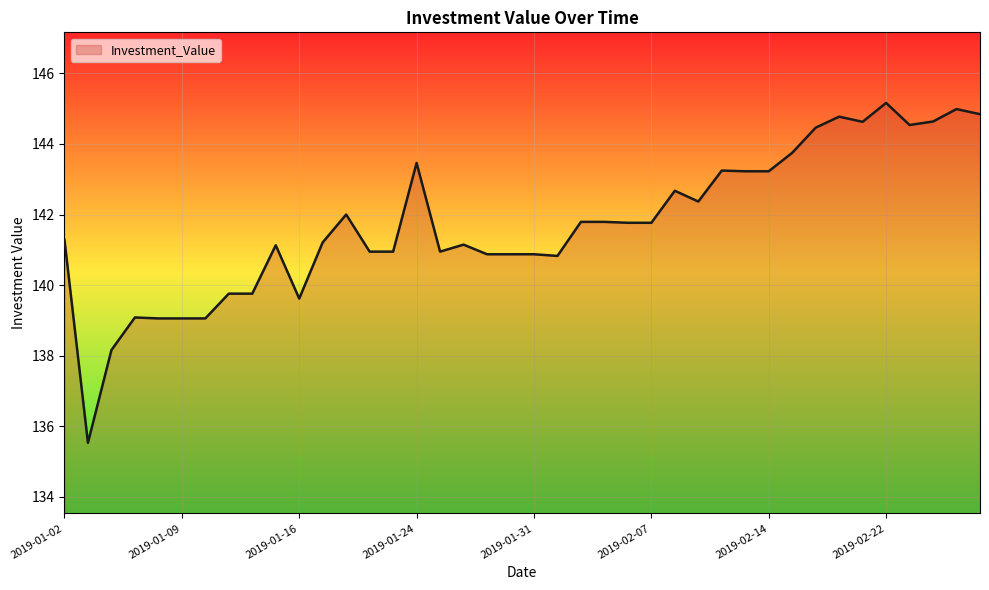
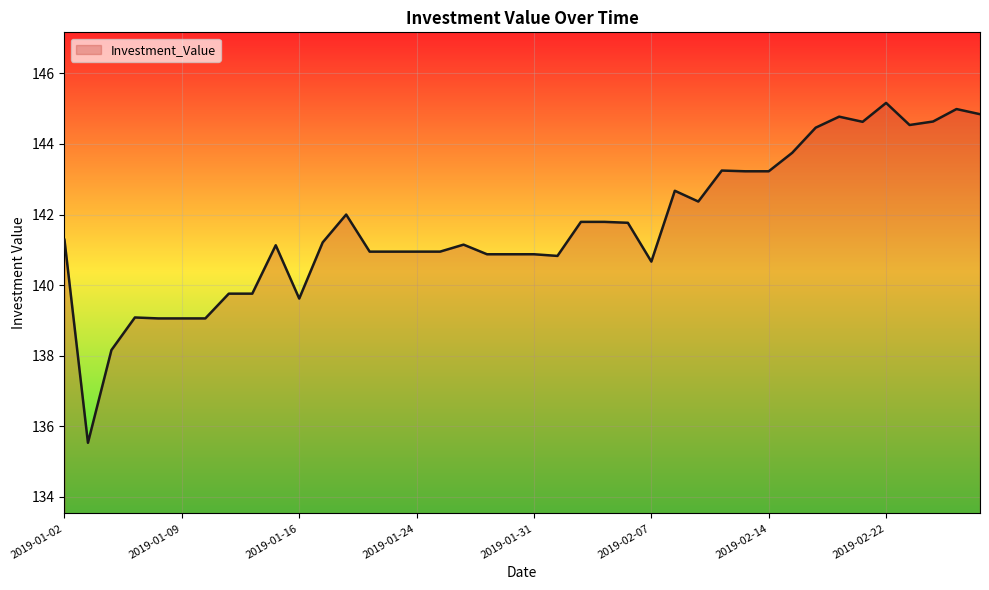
2019-01-24: 143.5 -> 140.9
2019-02-07: 141.8 -> 140.7
